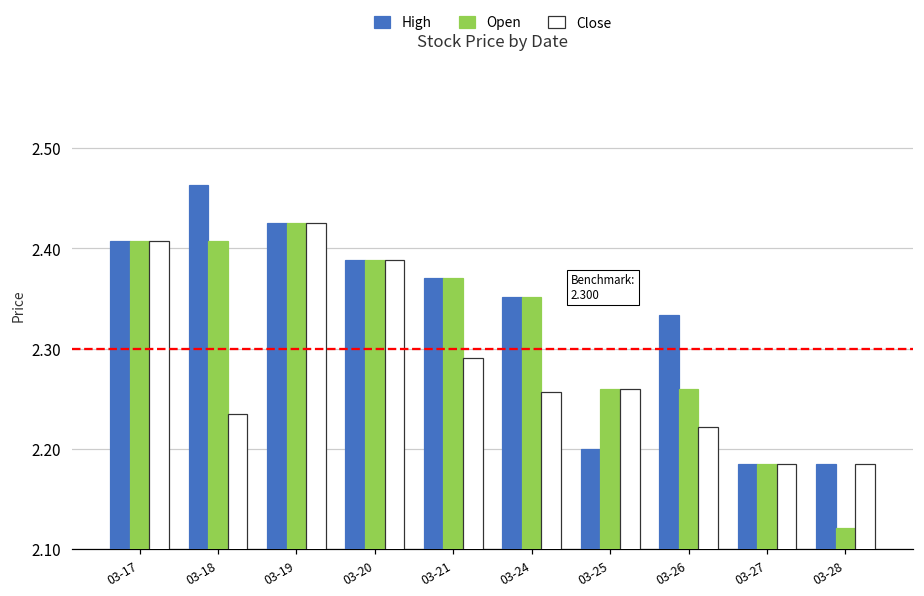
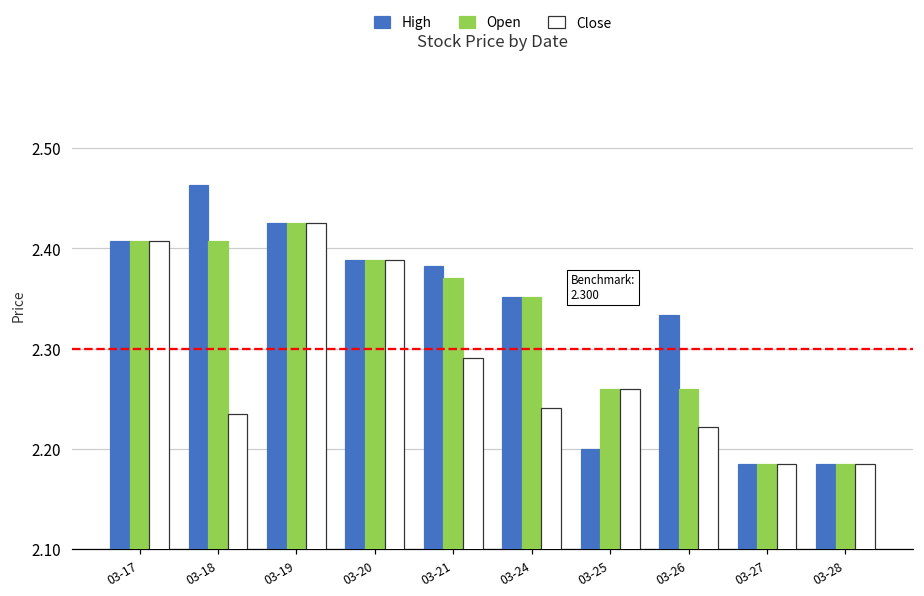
High, 03-21: 2.37 -> 2.38
Close, 03-24: 2.26 -> 2.24
Open, 03-28: 2.12 -> 2.19
